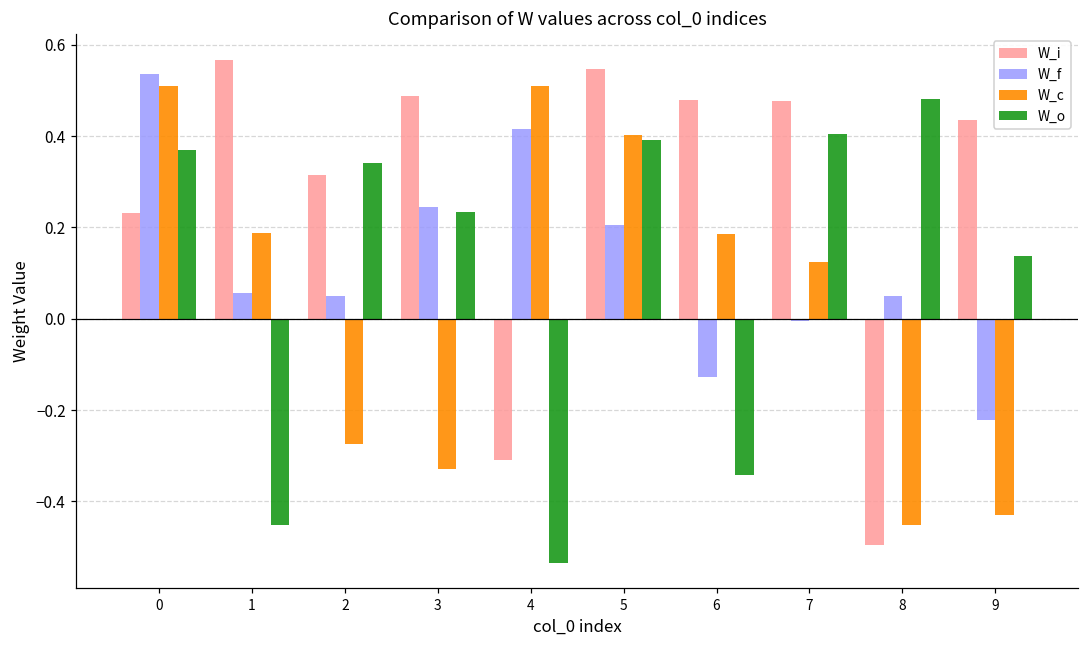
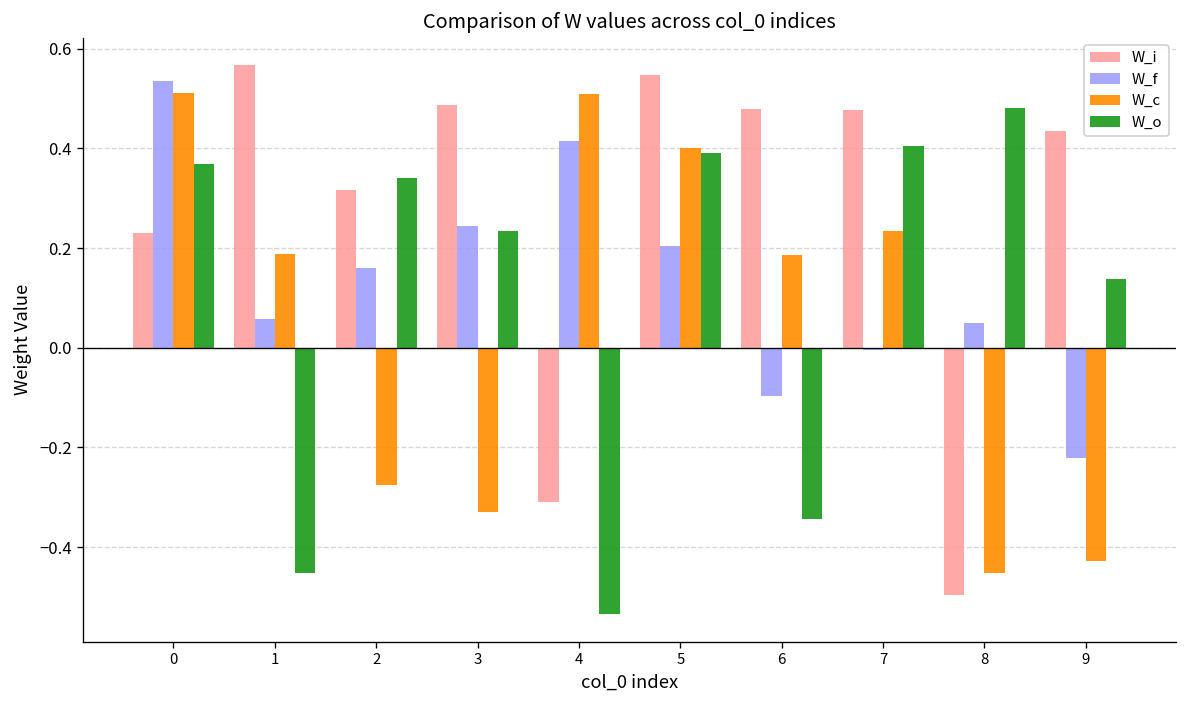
W_f, 2: 0.05 -> 0.16
W_f, 6: -0.13 -> -0.10
W_c, 7: 0.12 -> 0.23
